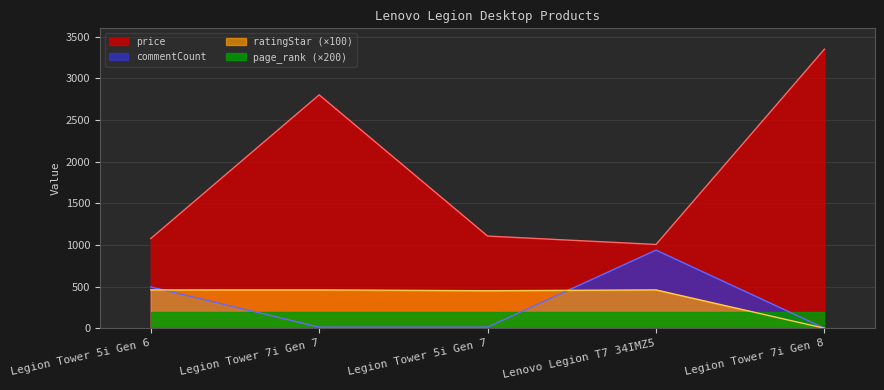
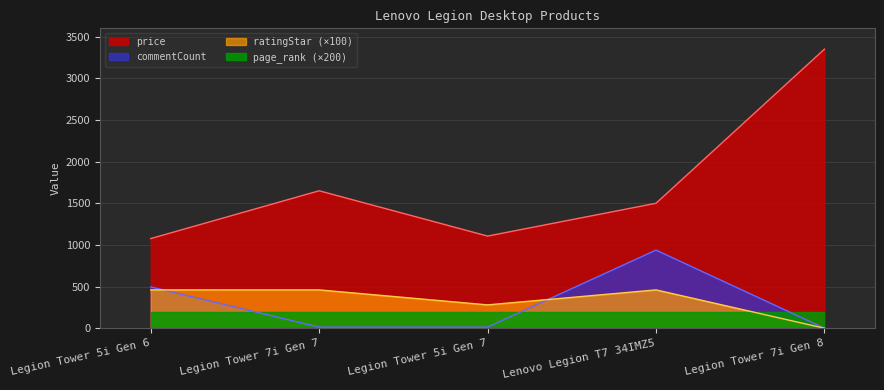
price, Legion Tower 7i Gen 7: 2800 -> 1600
ratingStar (×100), Legion Tower 5i Gen 7: 500 -> 300
price, Lenovo Legion T7 34IMZ5: 1000 -> 1500
